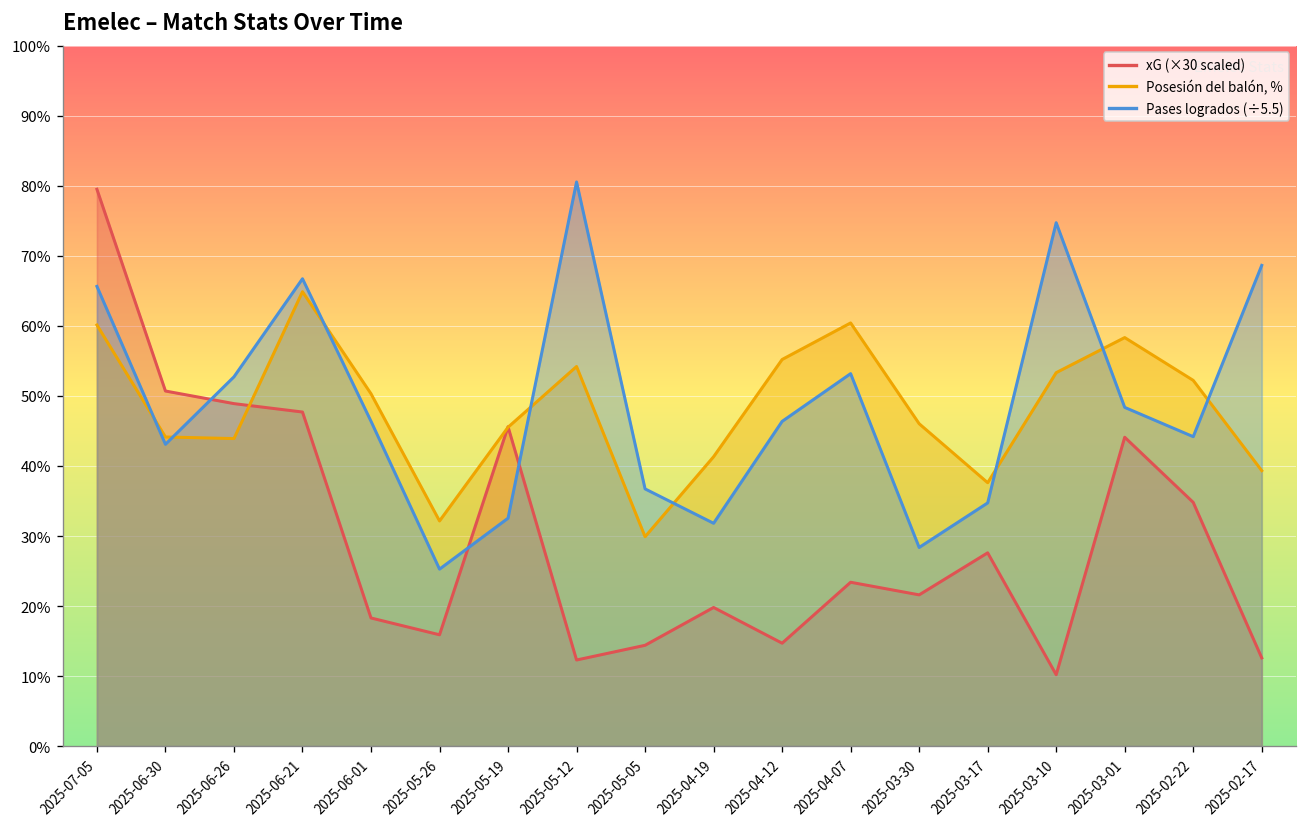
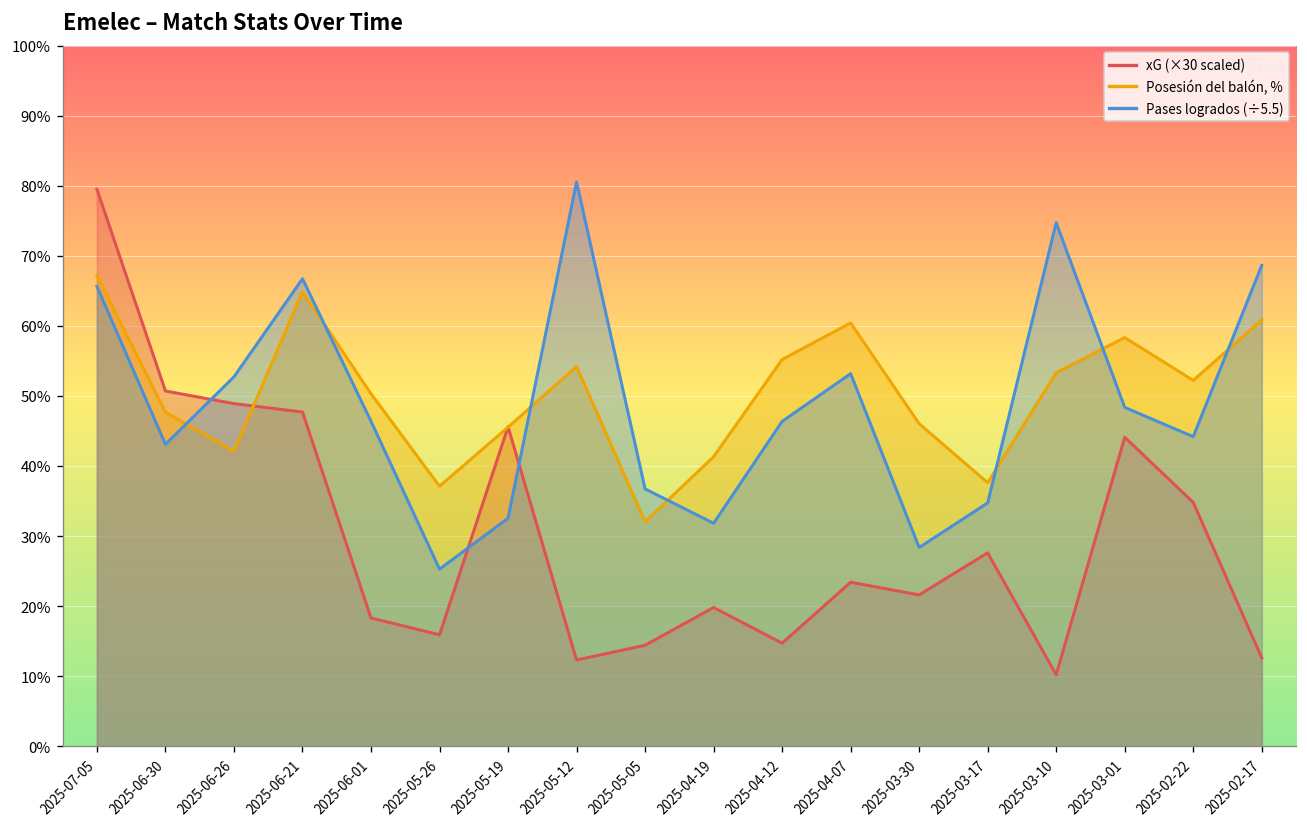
Posesión del balón, %, 2025-07-05: 60% -> 67%
Posesión del balón, %, 2025-06-30: 44% -> 48%
Posesión del balón, %, 2025-06-26: 44% -> 42%
Posesión del balón, %, 2025-05-26: 32% -> 37%
Posesión del balón, %, 2025-05-05: 30% -> 32%
Posesión del balón, %, 2025-02-17: 39% -> 61%
